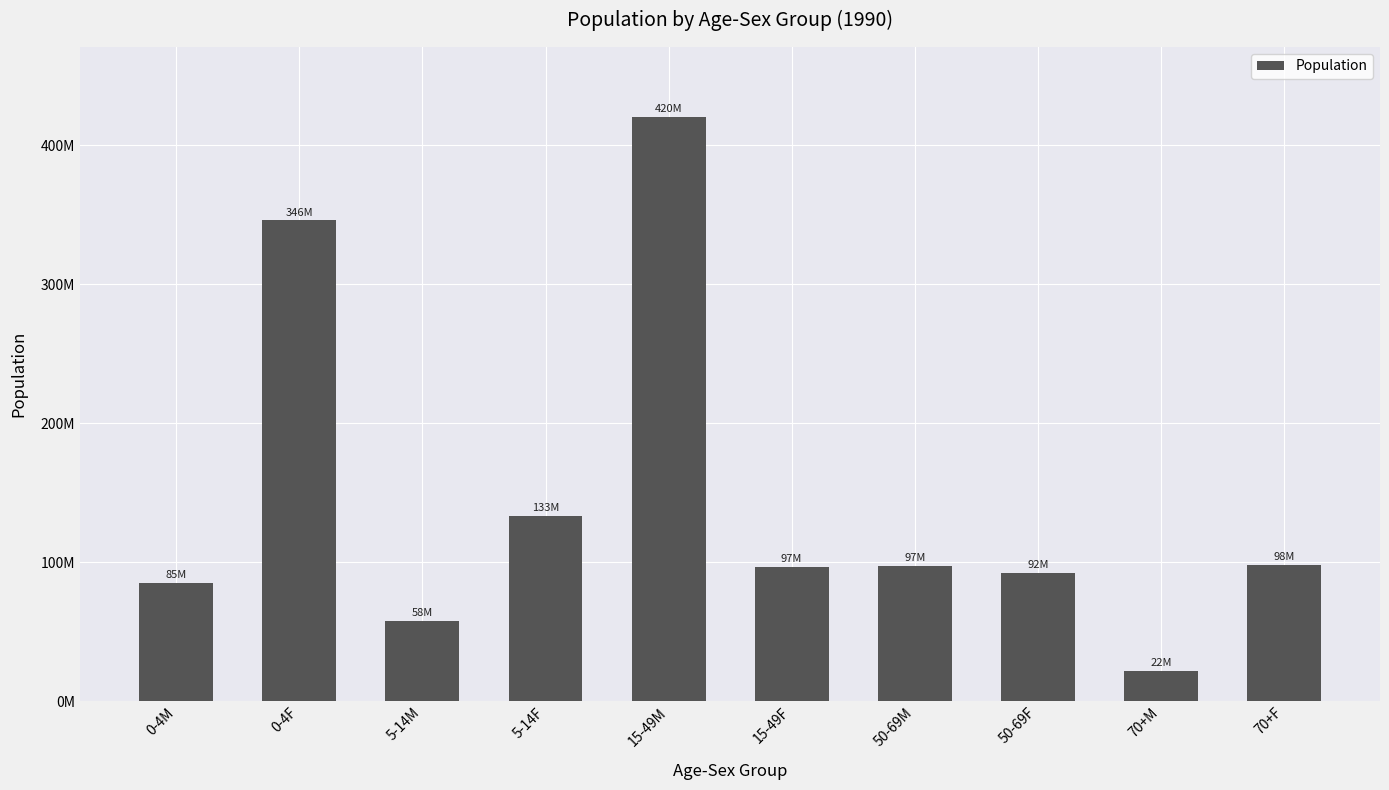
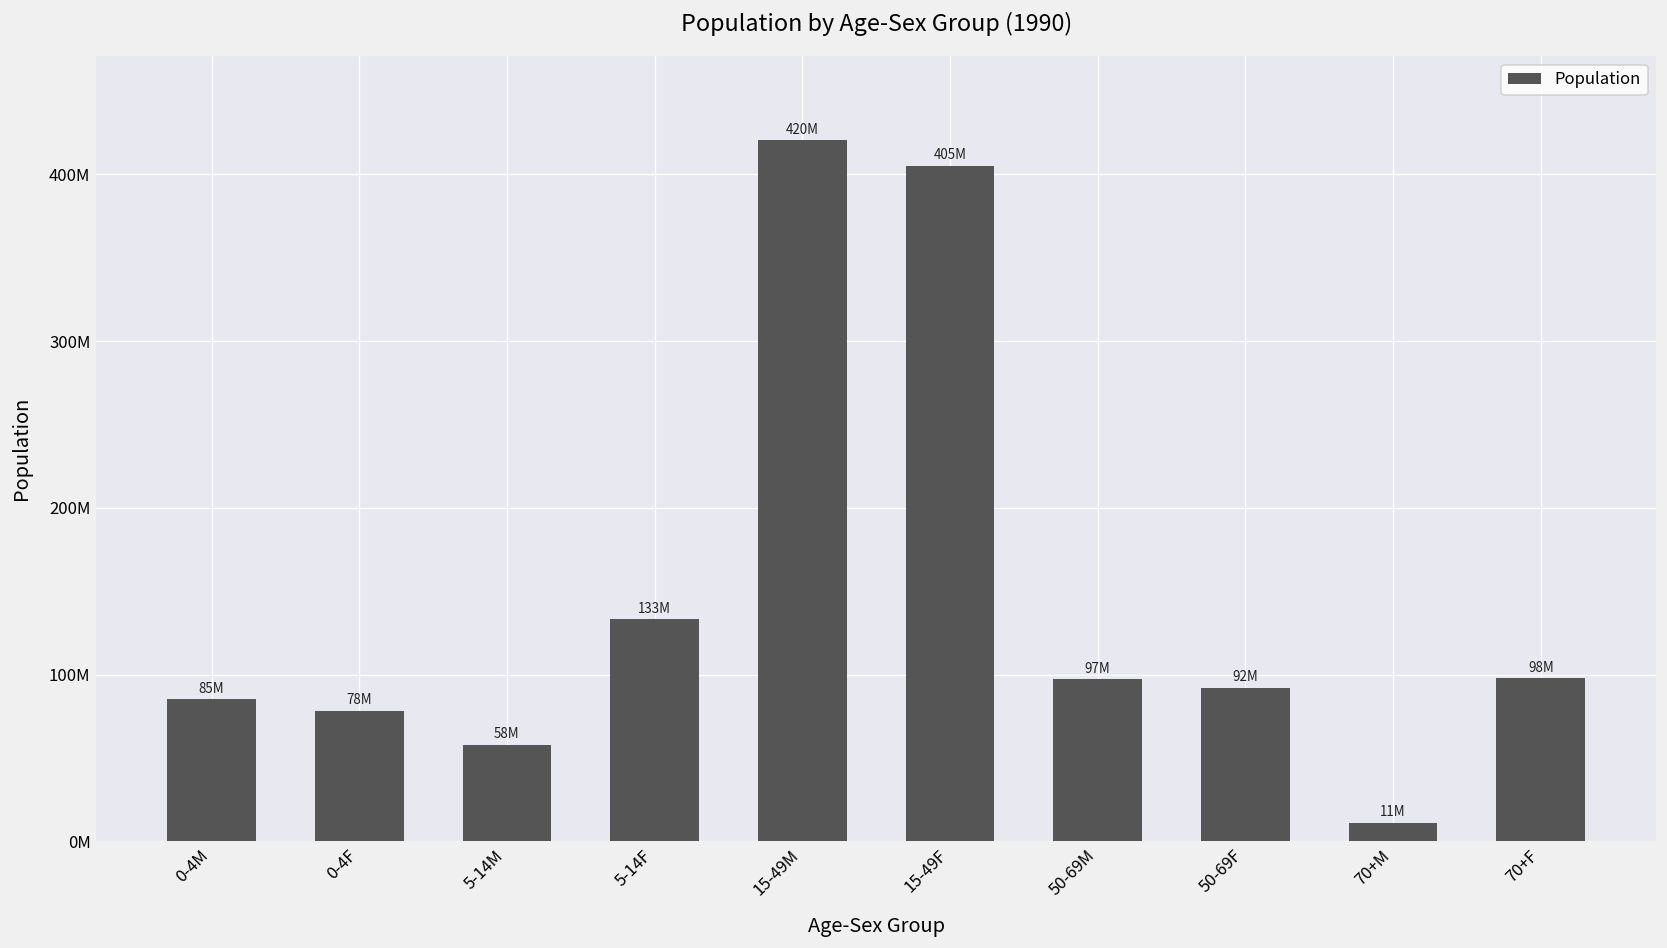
0-4F: 346M -> 78M
15-49F: 97M -> 405M
70+M: 22M -> 11M
